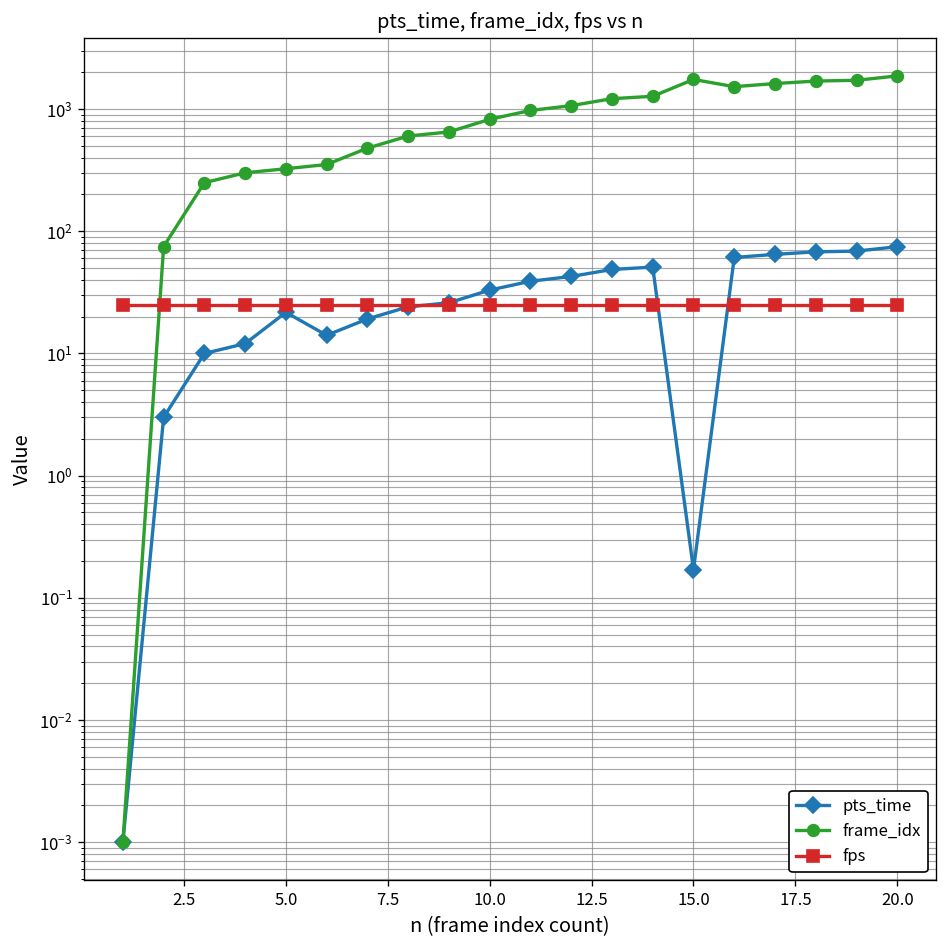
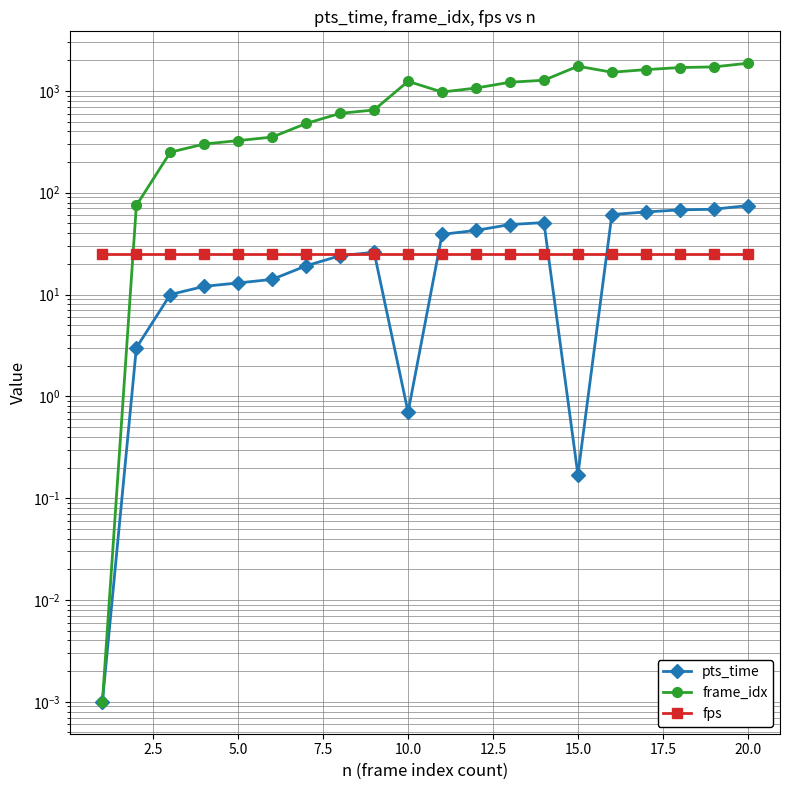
pts_time, 5.0: 22 -> 13
pts_time, 10.0: 33 -> 0.7
frame_idx, 10.0: 800 -> 1200
